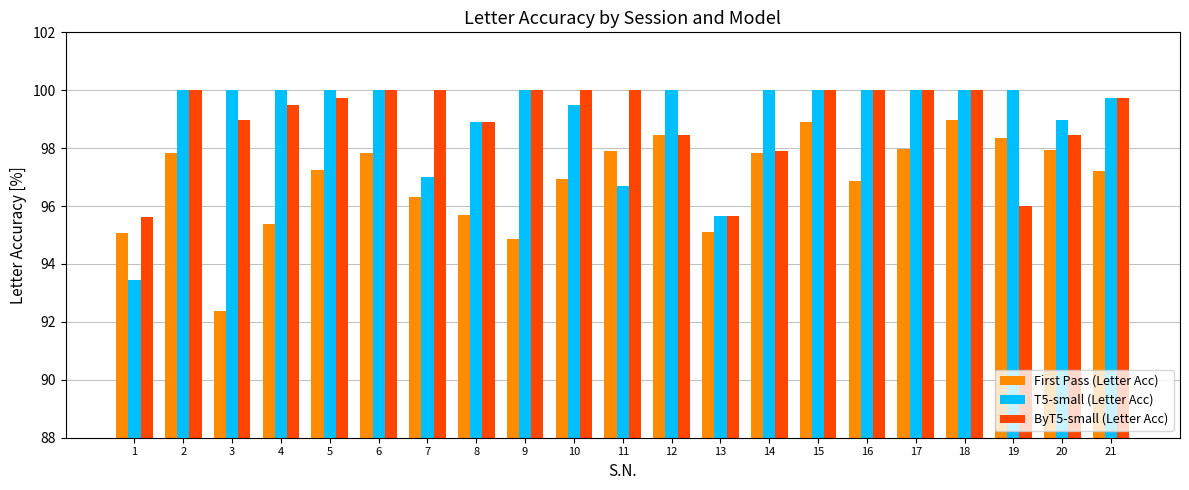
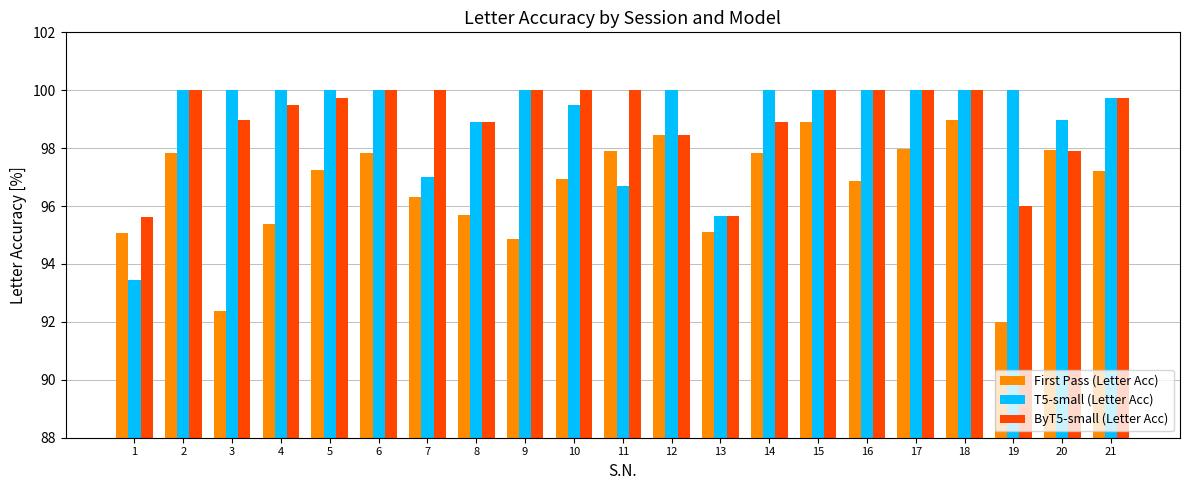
ByT5-small (Letter Acc), 14: 97.9 -> 98.9
First Pass (Letter Acc), 19: 98.3 -> 92.0
ByT5-small (Letter Acc), 20: 98.5 -> 97.9
